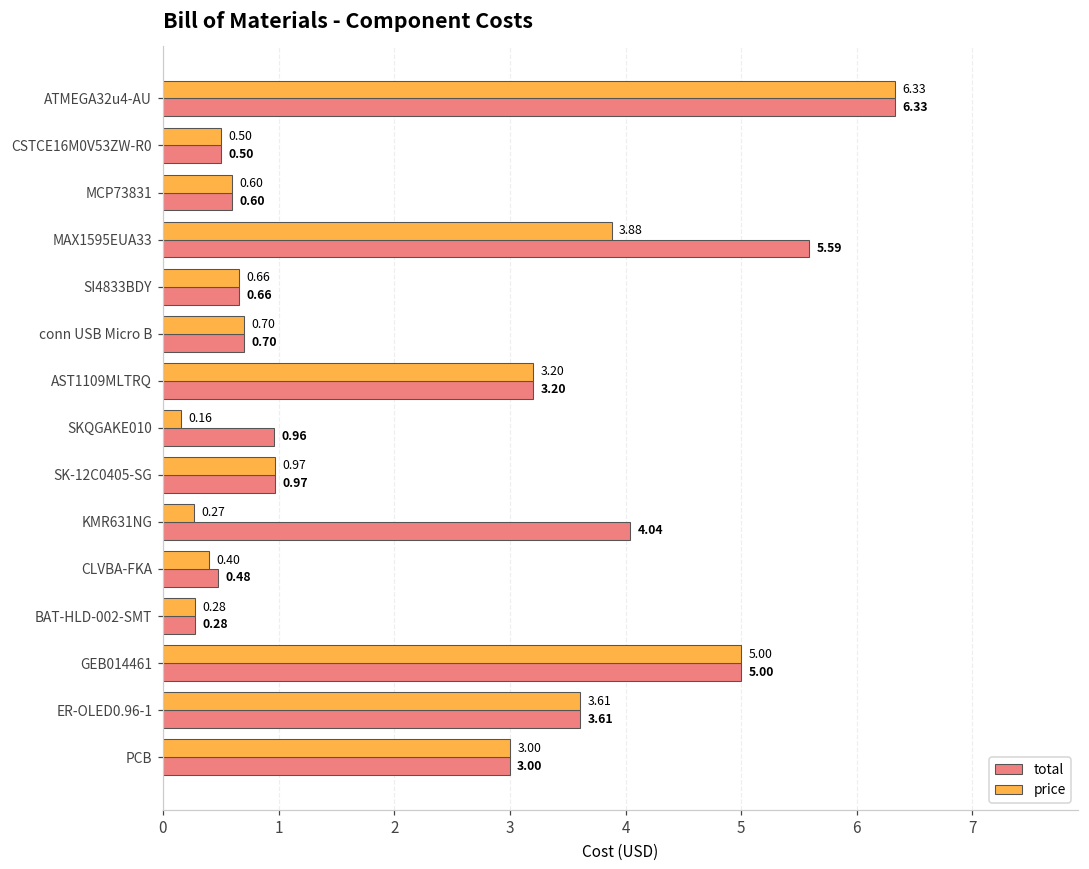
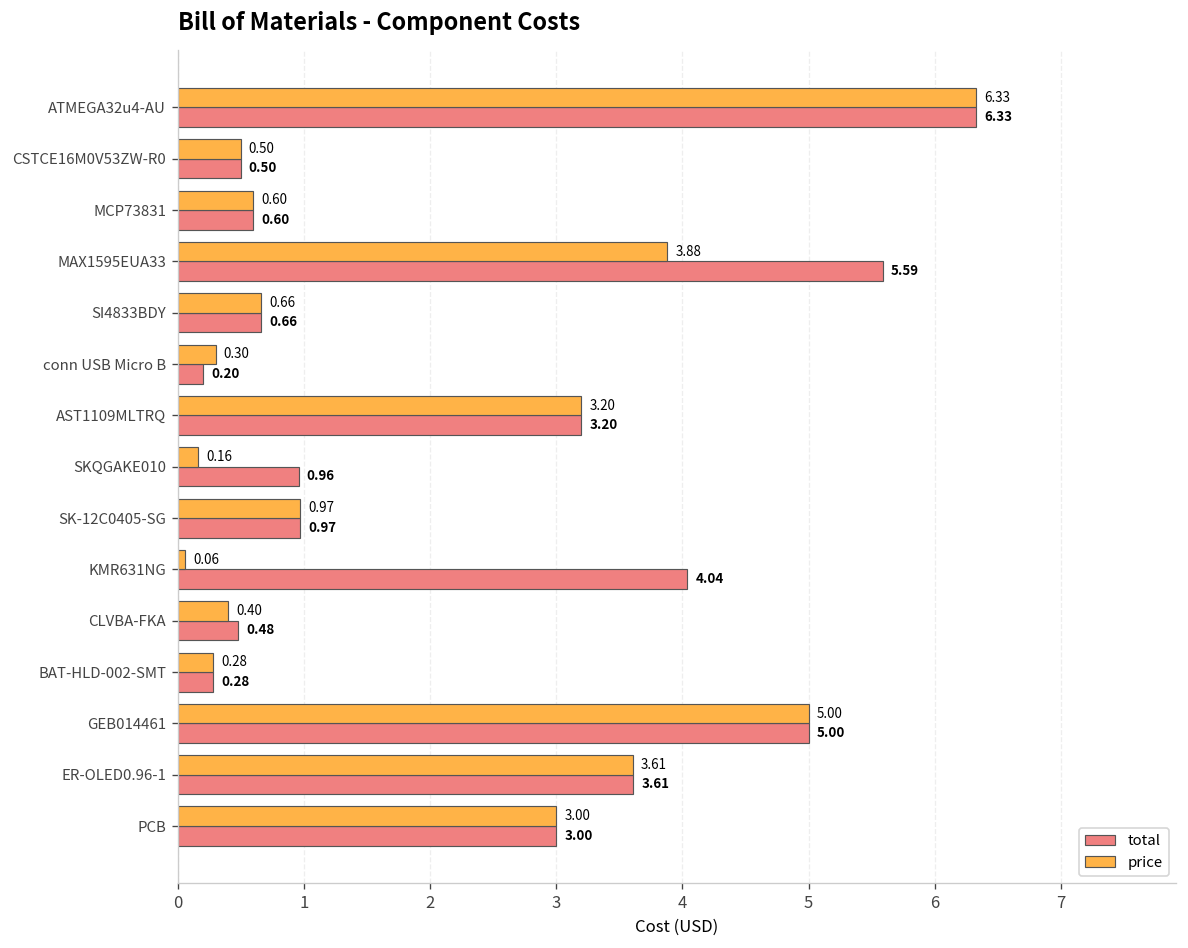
price, conn USB Micro B: 0.70 -> 0.30
total, conn USB Micro B: 0.70 -> 0.20
price, KMR631NG: 0.27 -> 0.06
